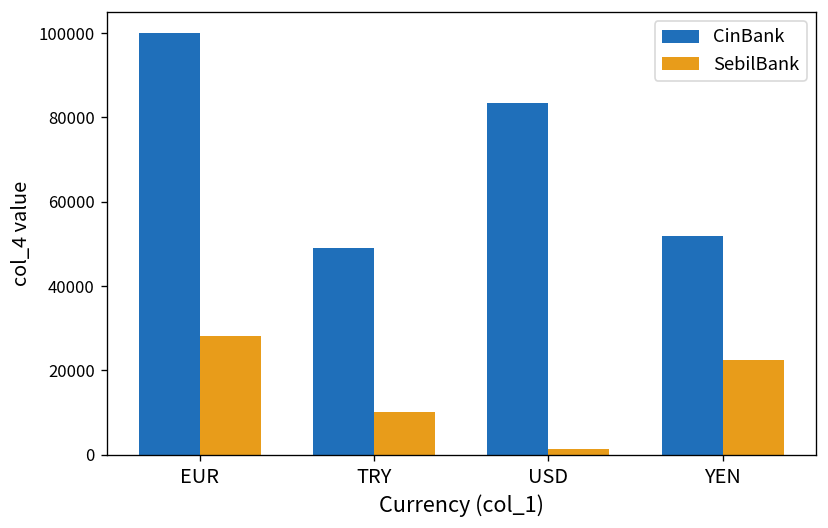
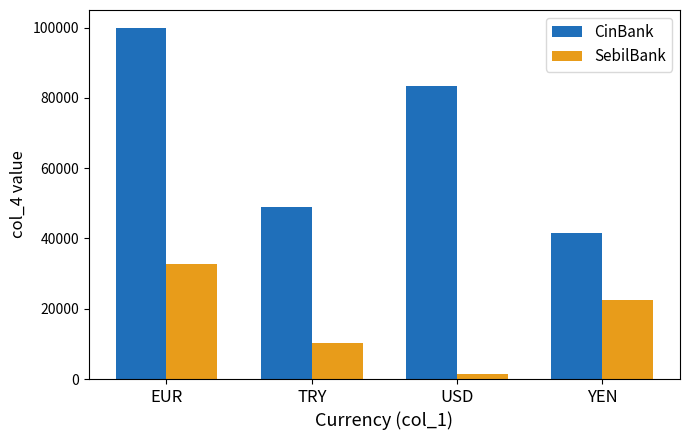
SebilBank, EUR: 28000 -> 33000
CinBank, YEN: 52000 -> 42000
